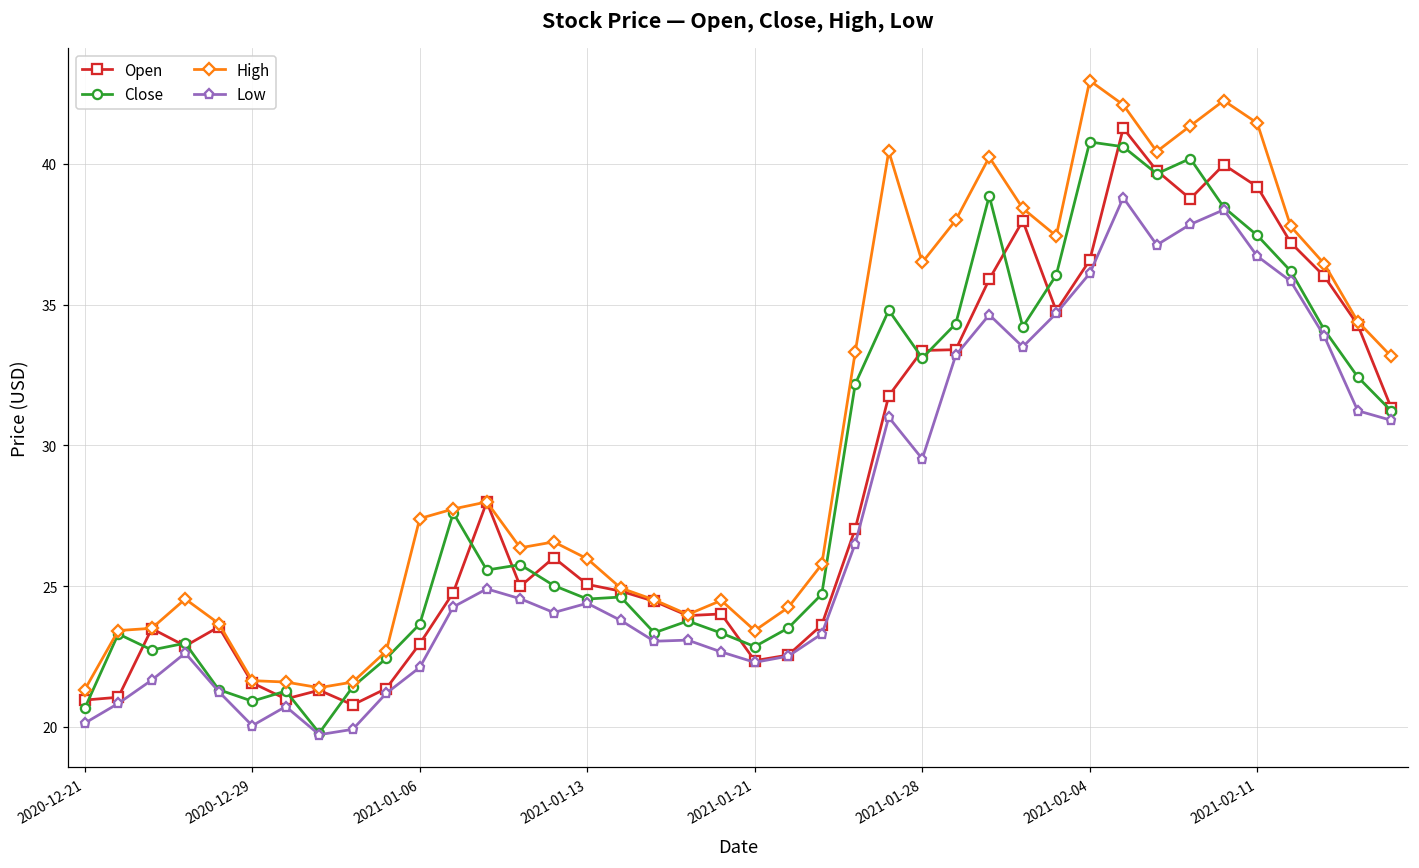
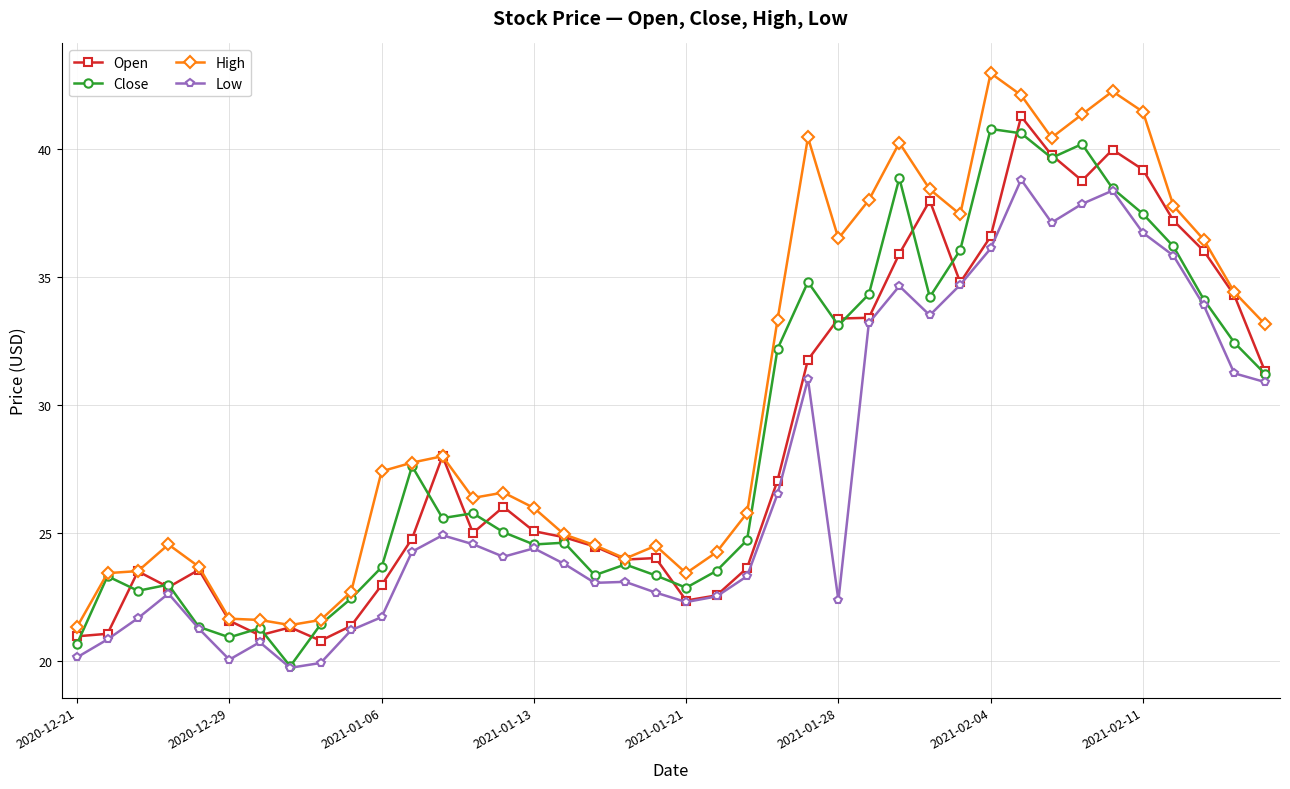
Low, 2021-01-06: 22.1 -> 21.7
Low, 2021-01-28: 29.5 -> 22.4
